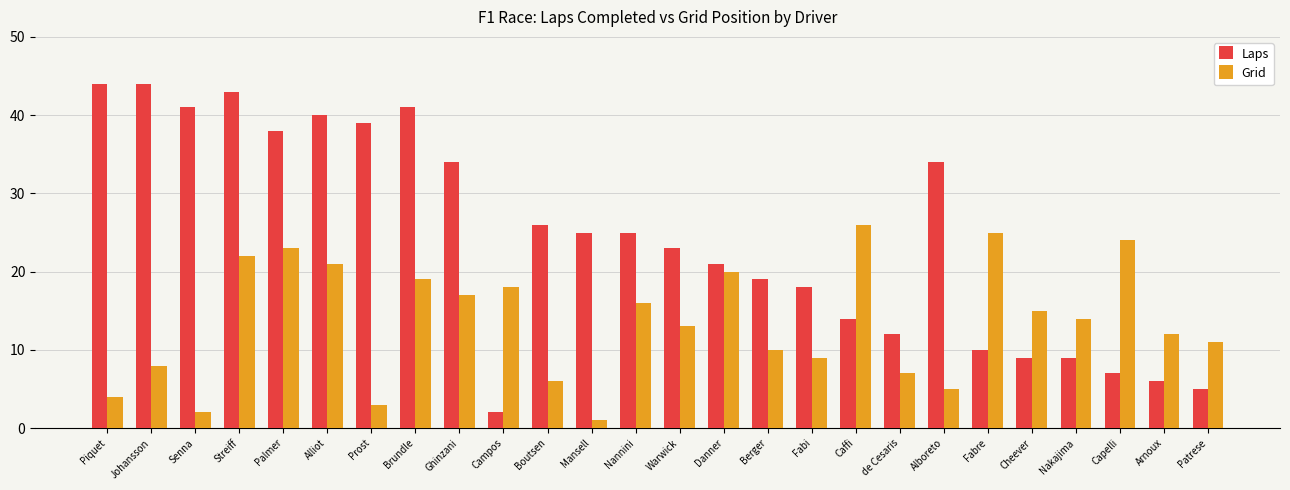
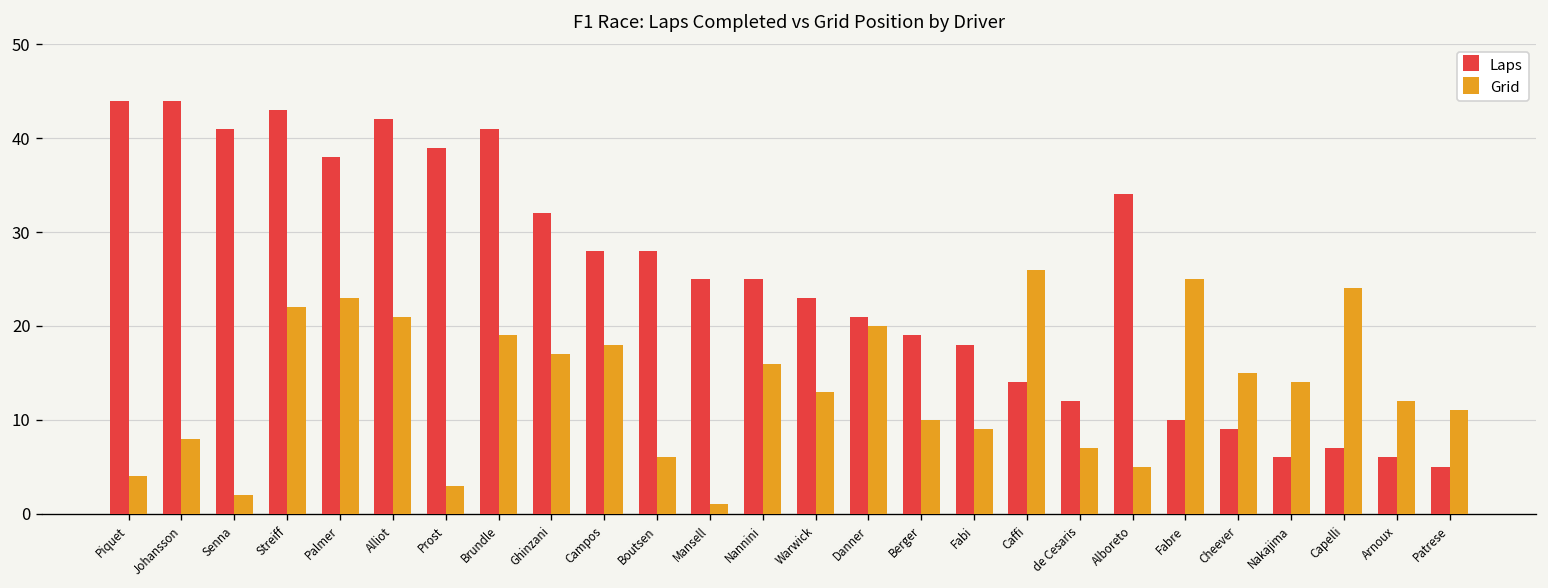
Laps, Alliot: 40 -> 42
Laps, Ghinzani: 34 -> 32
Laps, Campos: 2 -> 28
Laps, Boutsen: 26 -> 28
Laps, Nakajima: 9 -> 6
